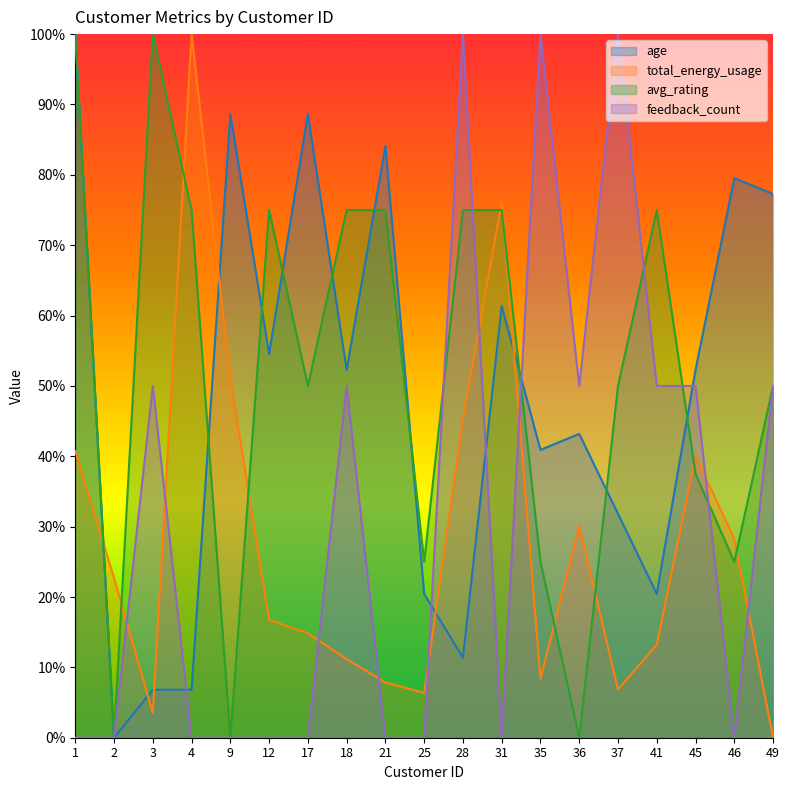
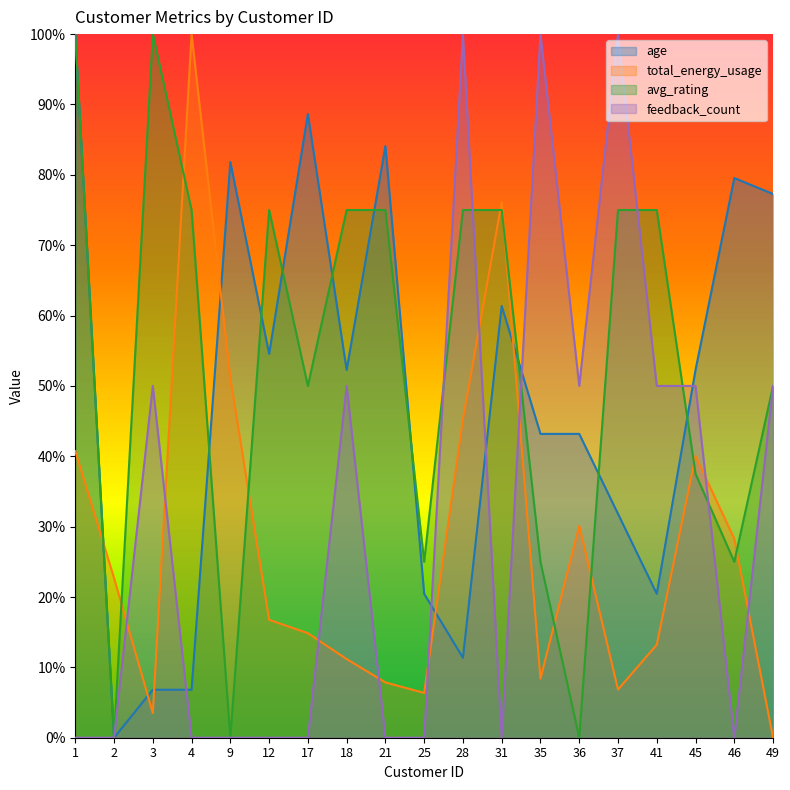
age, 9: 89% -> 82%
age, 35: 41% -> 43%
avg_rating, 37: 50% -> 75%
